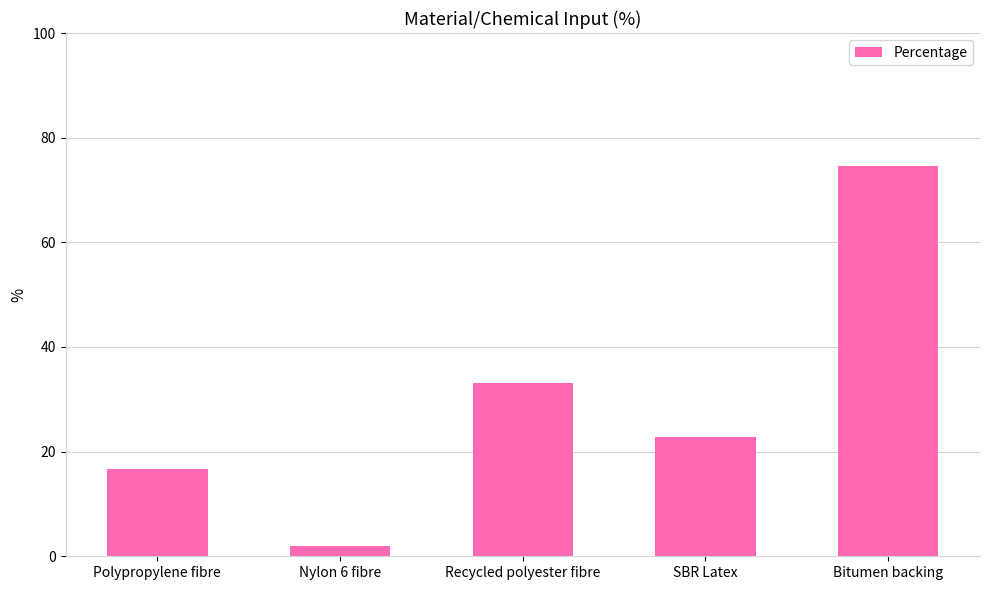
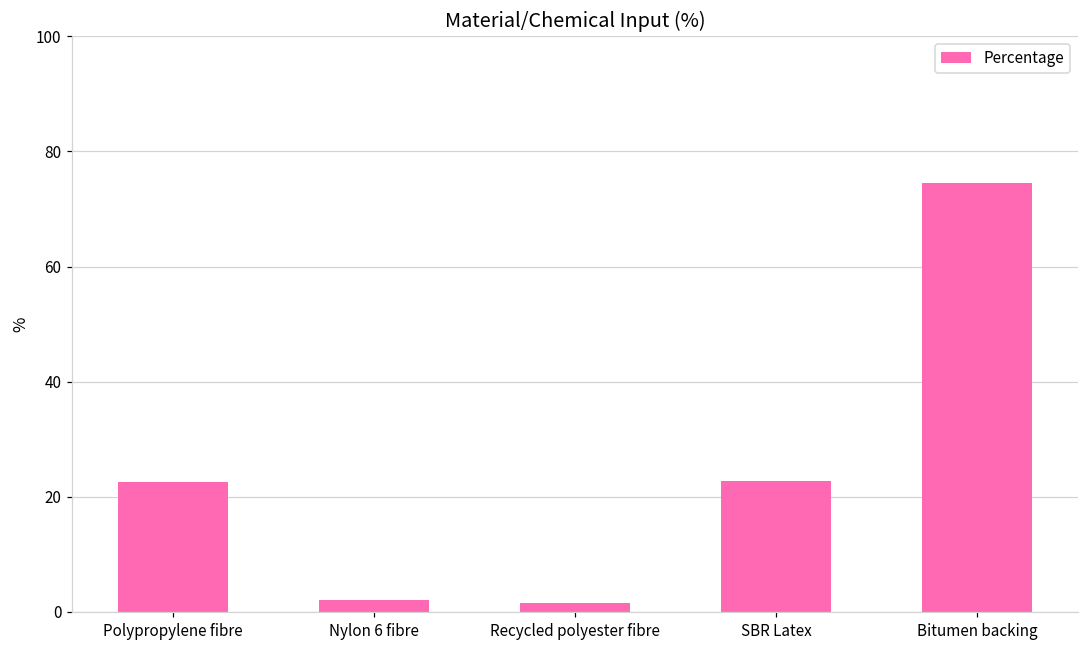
Polypropylene fibre: 17 -> 23
Recycled polyester fibre: 33 -> 2
